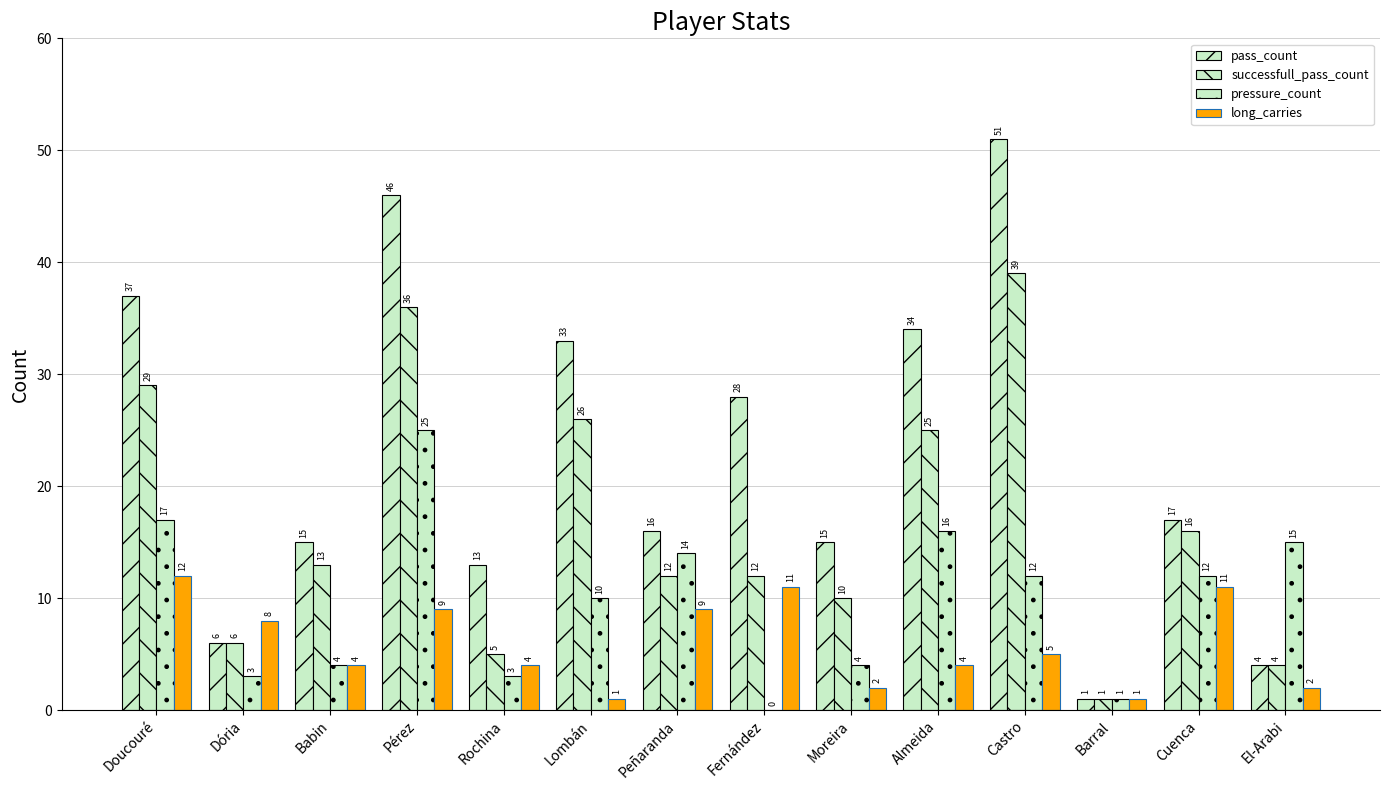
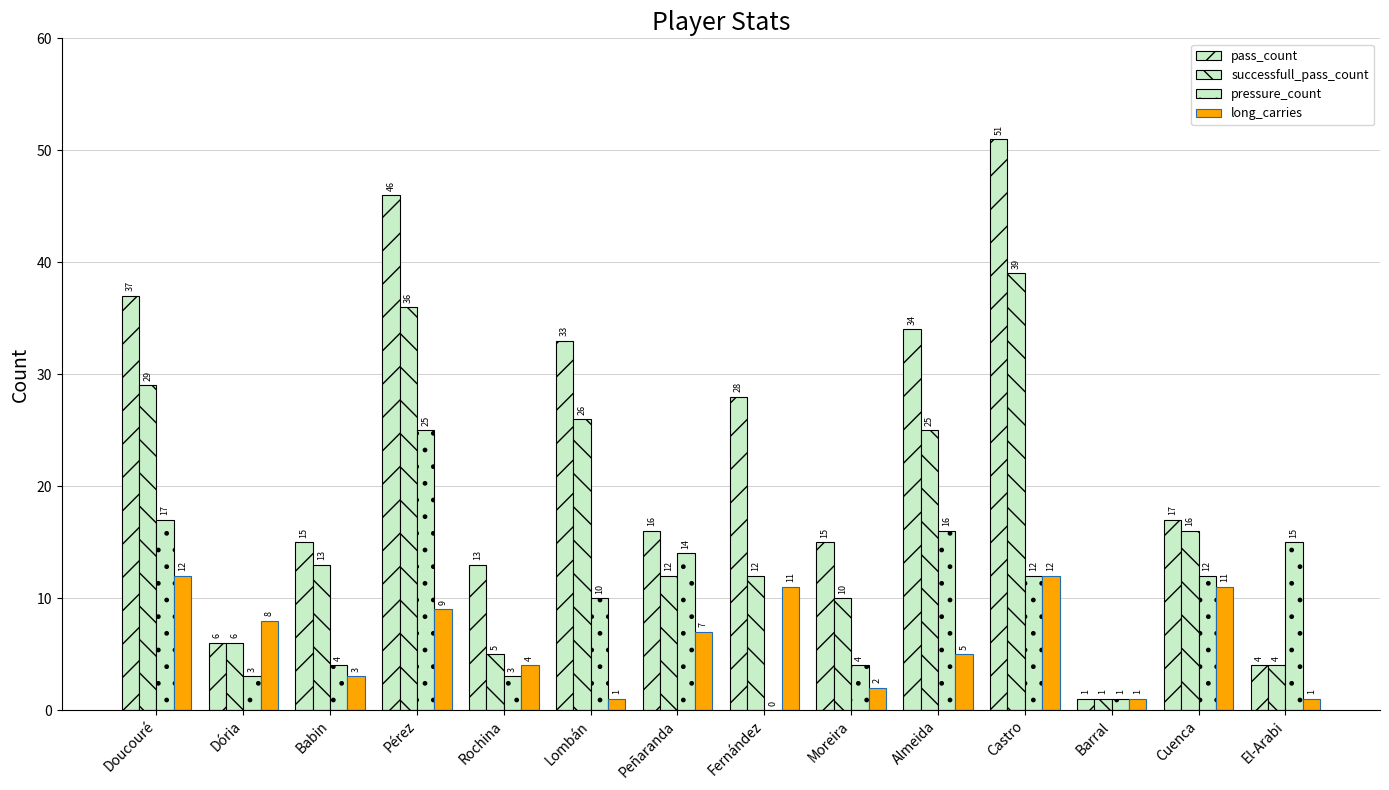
long_carries, Babin: 4 -> 3
long_carries, Peñaranda: 9 -> 7
long_carries, Almeida: 4 -> 5
long_carries, Castro: 5 -> 12
long_carries, El-Arabi: 2 -> 1
